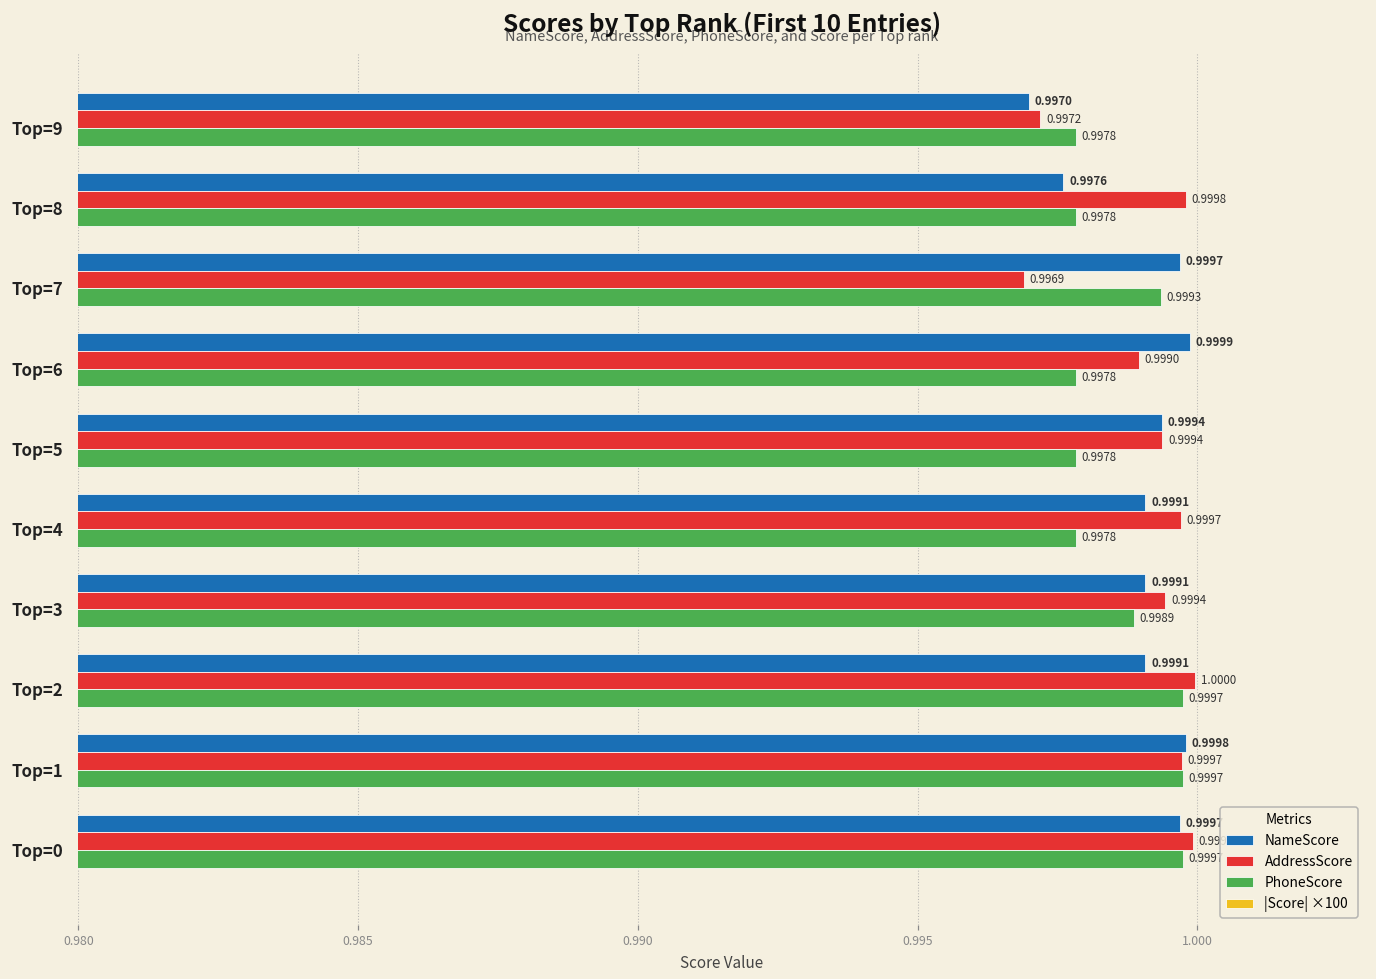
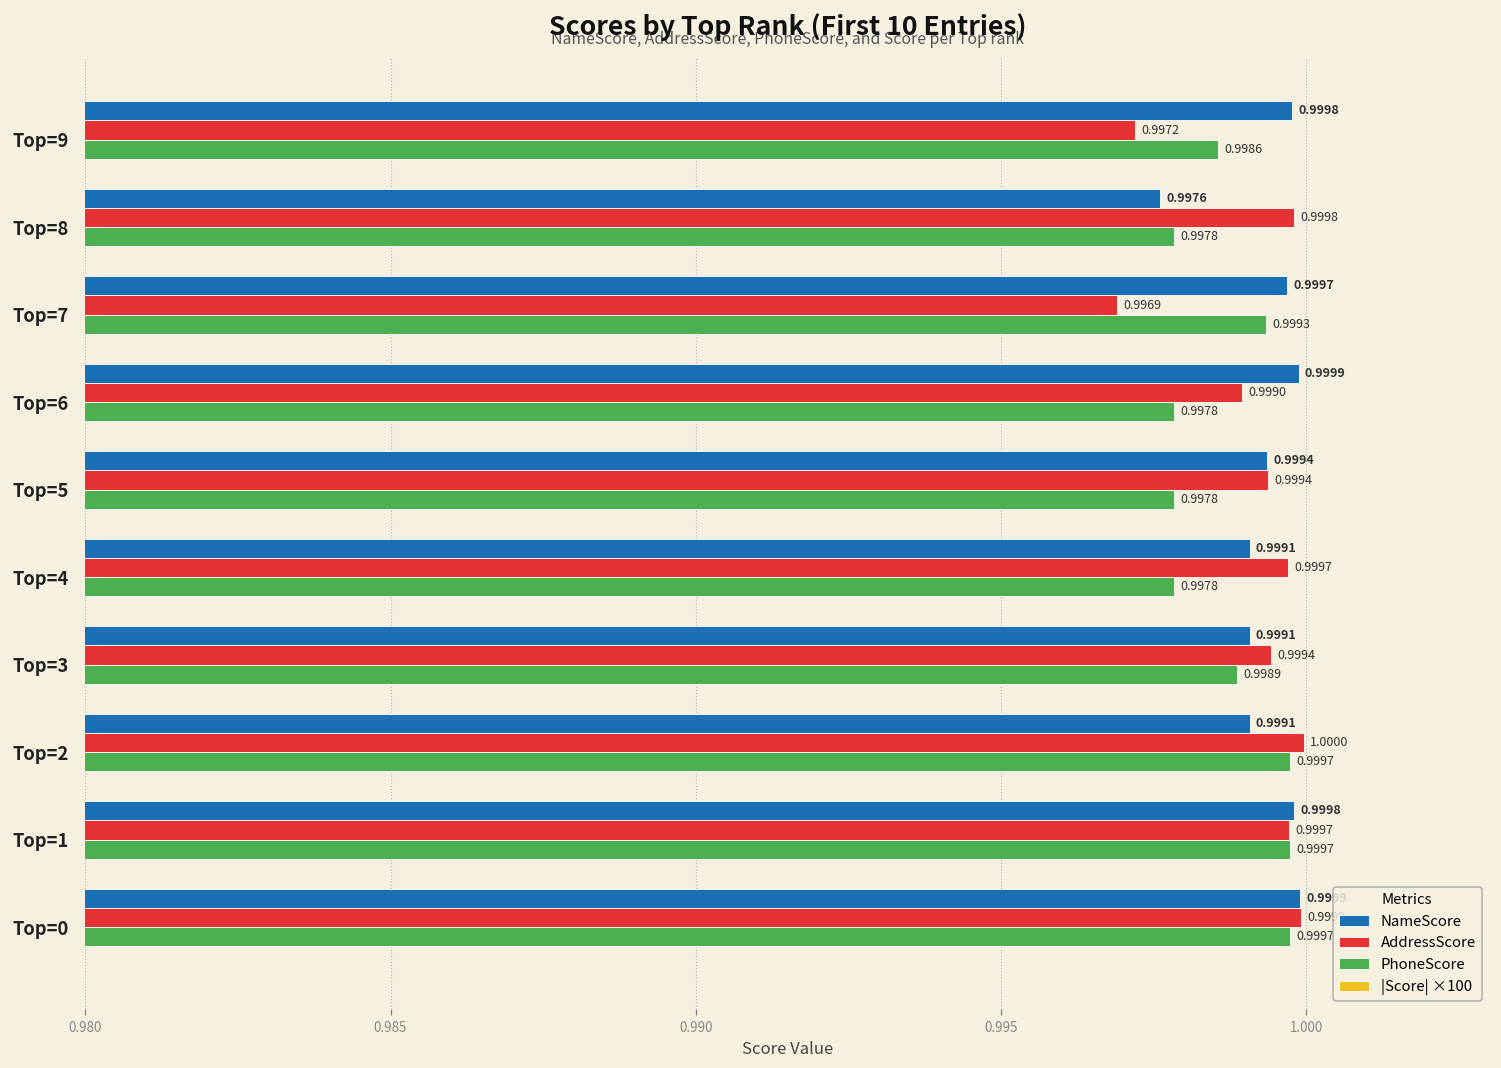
NameScore, Top=9: 0.9970 -> 0.9998
PhoneScore, Top=9: 0.9978 -> 0.9986
NameScore, Top=0: 0.9997 -> 0.9999
